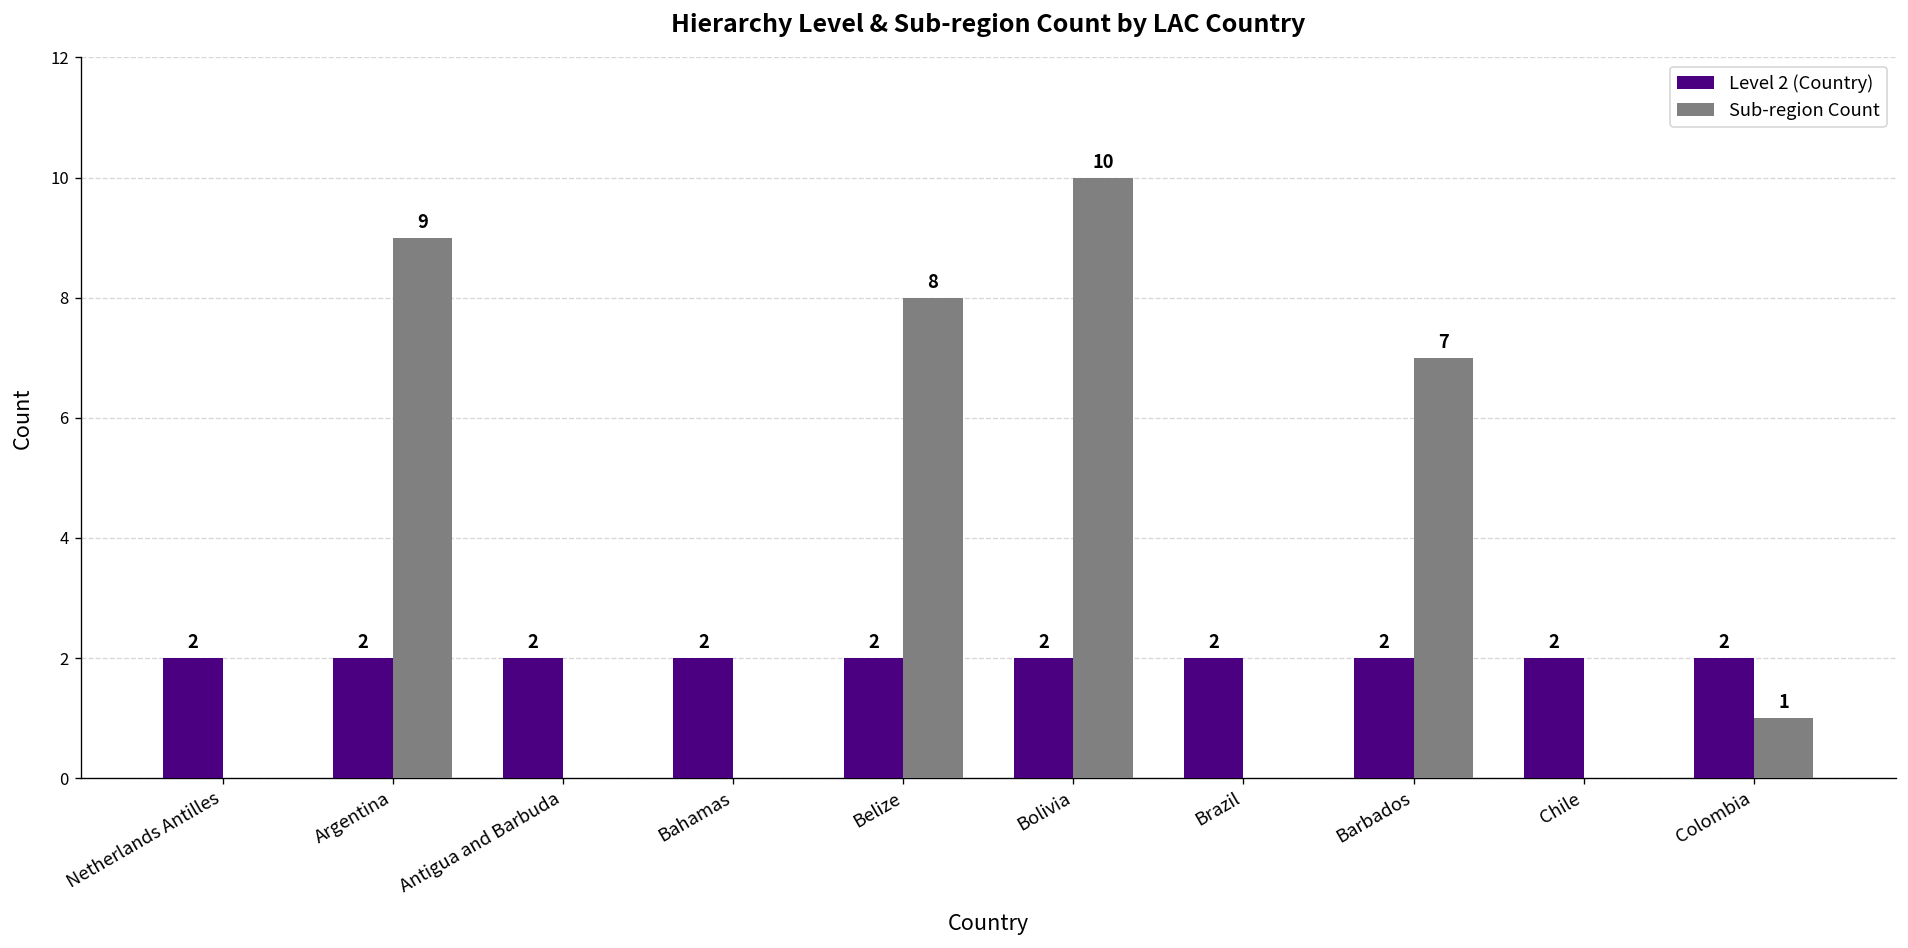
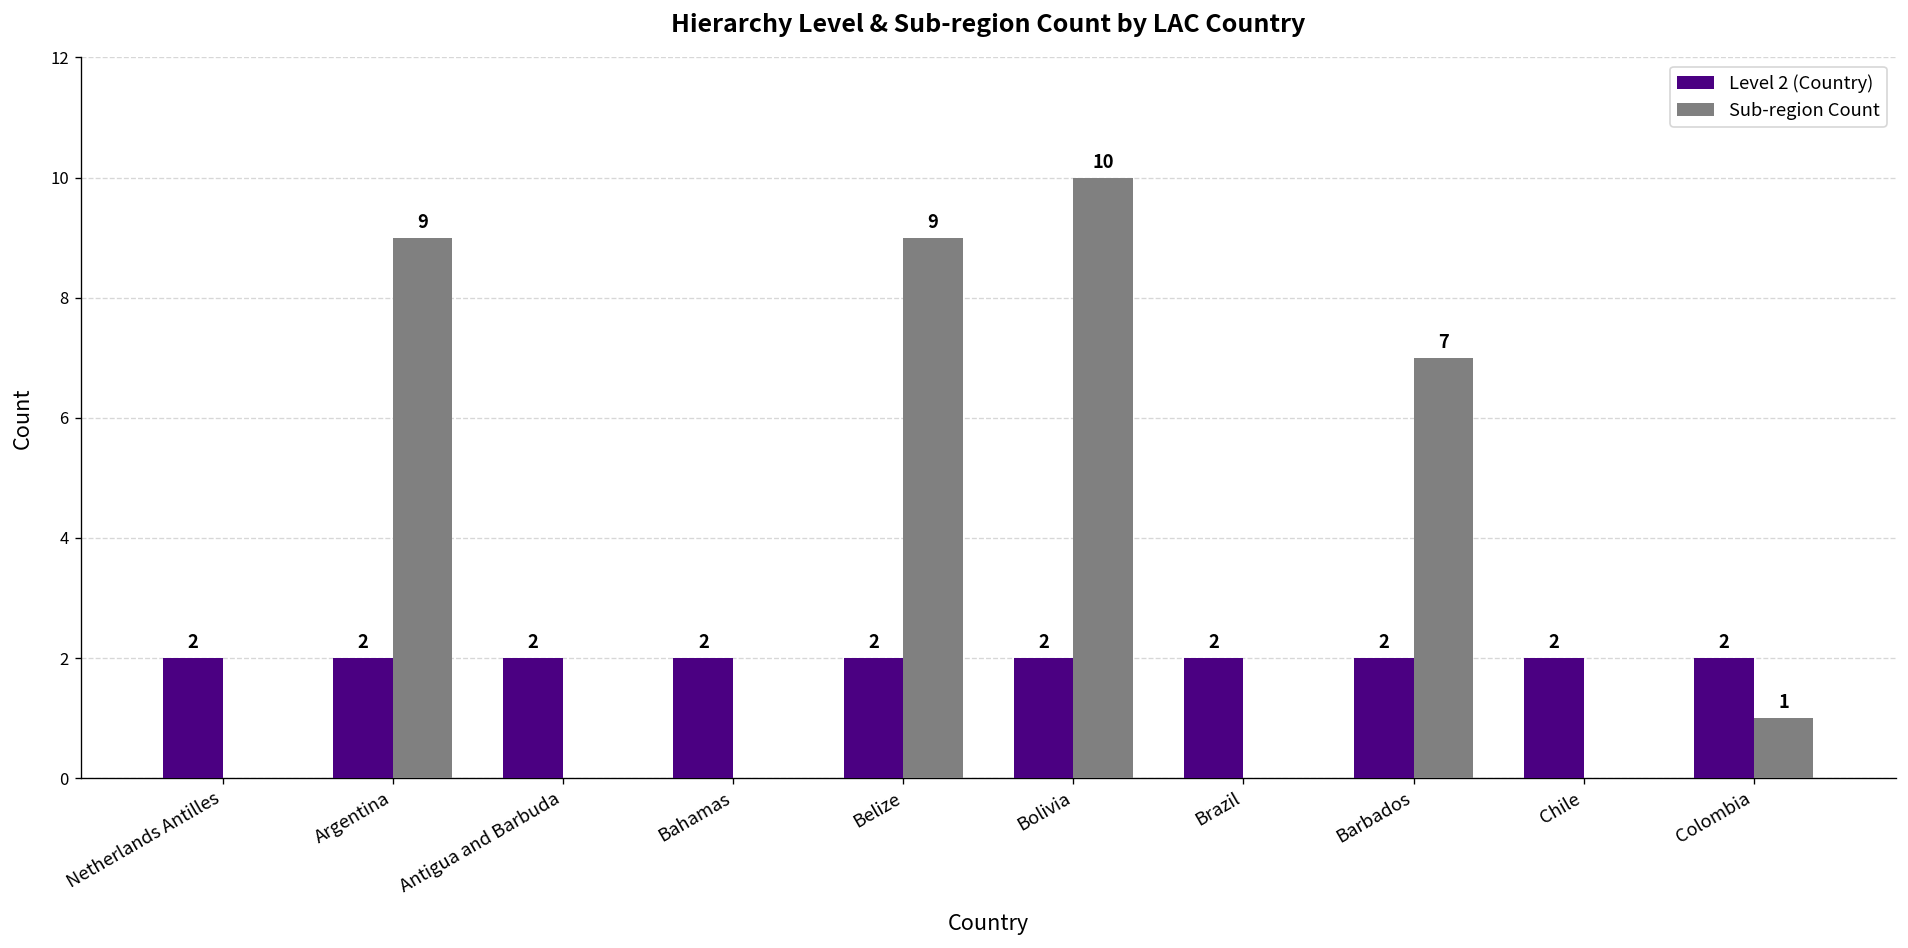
Sub-region Count, Belize: 8 -> 9
